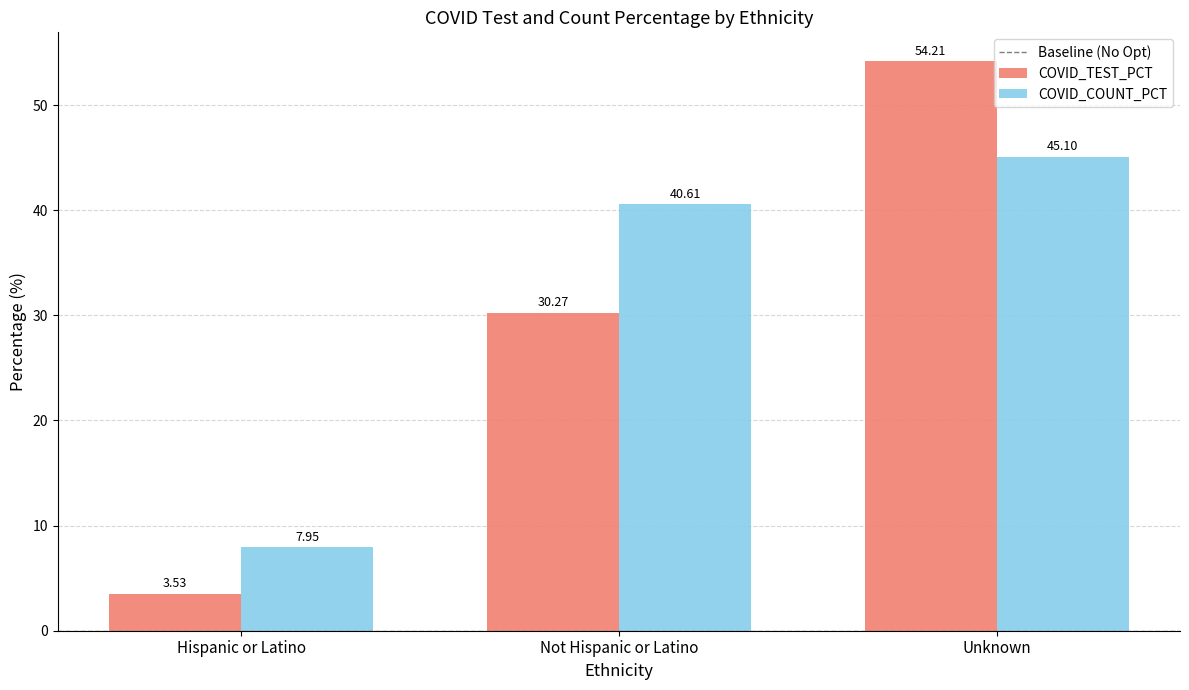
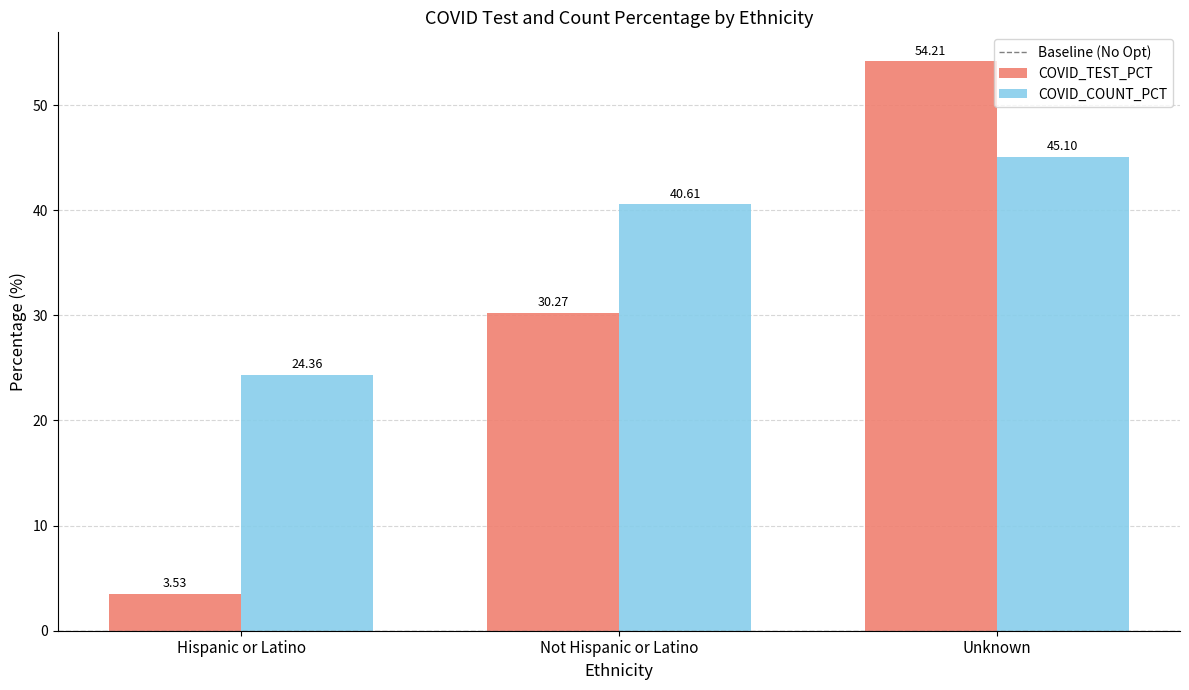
COVID_COUNT_PCT, Hispanic or Latino: 7.95 -> 24.36
